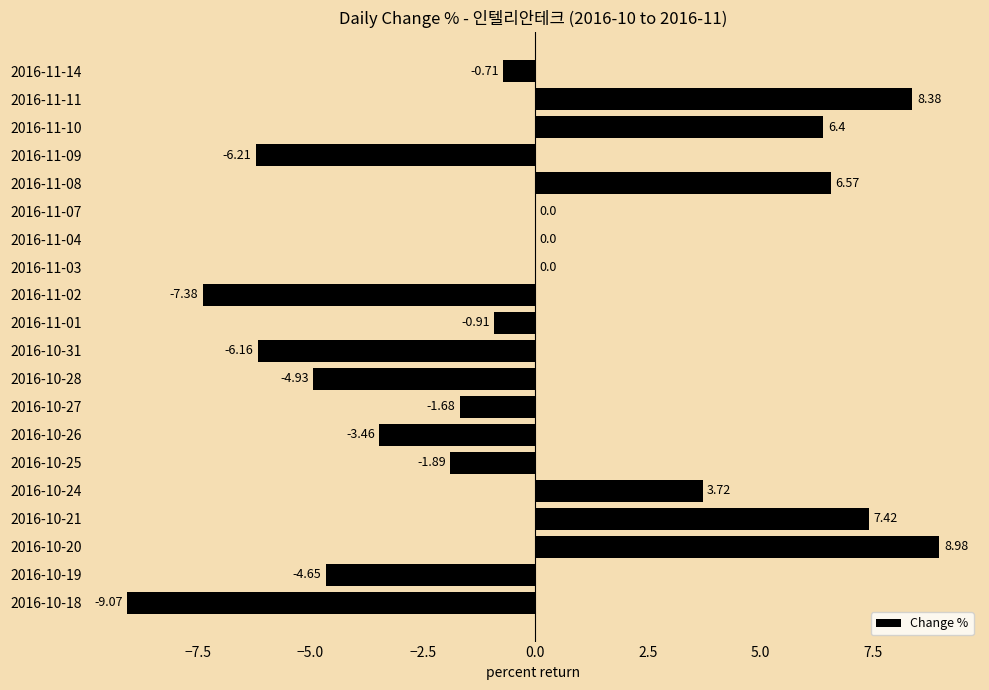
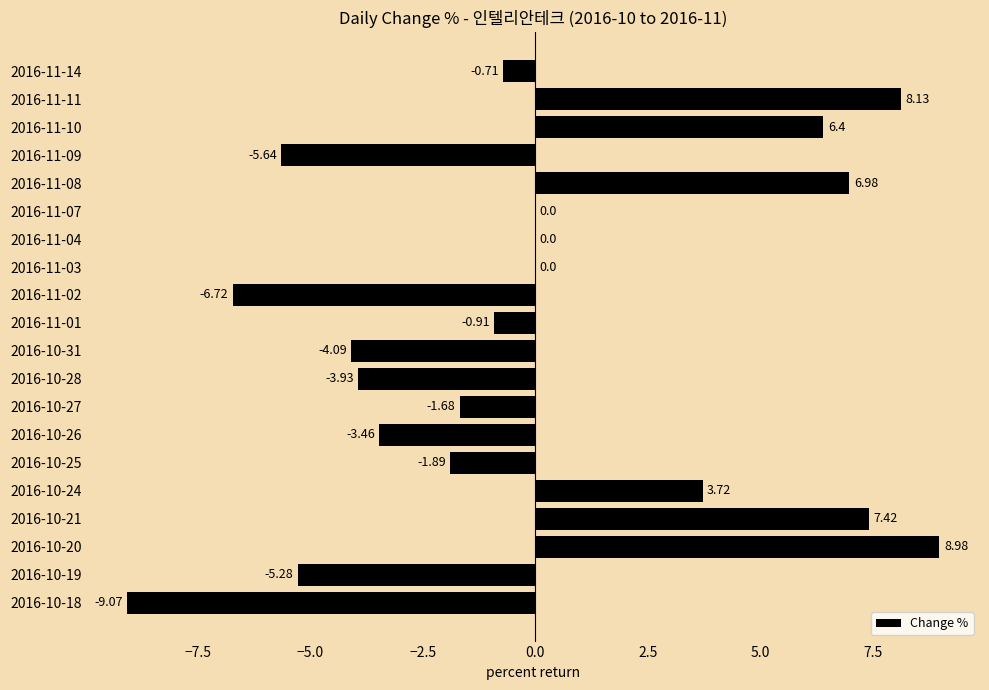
2016-11-11: 8.38 -> 8.13
2016-11-09: -6.21 -> -5.64
2016-11-08: 6.57 -> 6.98
2016-11-02: -7.38 -> -6.72
2016-10-31: -6.16 -> -4.09
2016-10-28: -4.93 -> -3.93
2016-10-19: -4.65 -> -5.28
